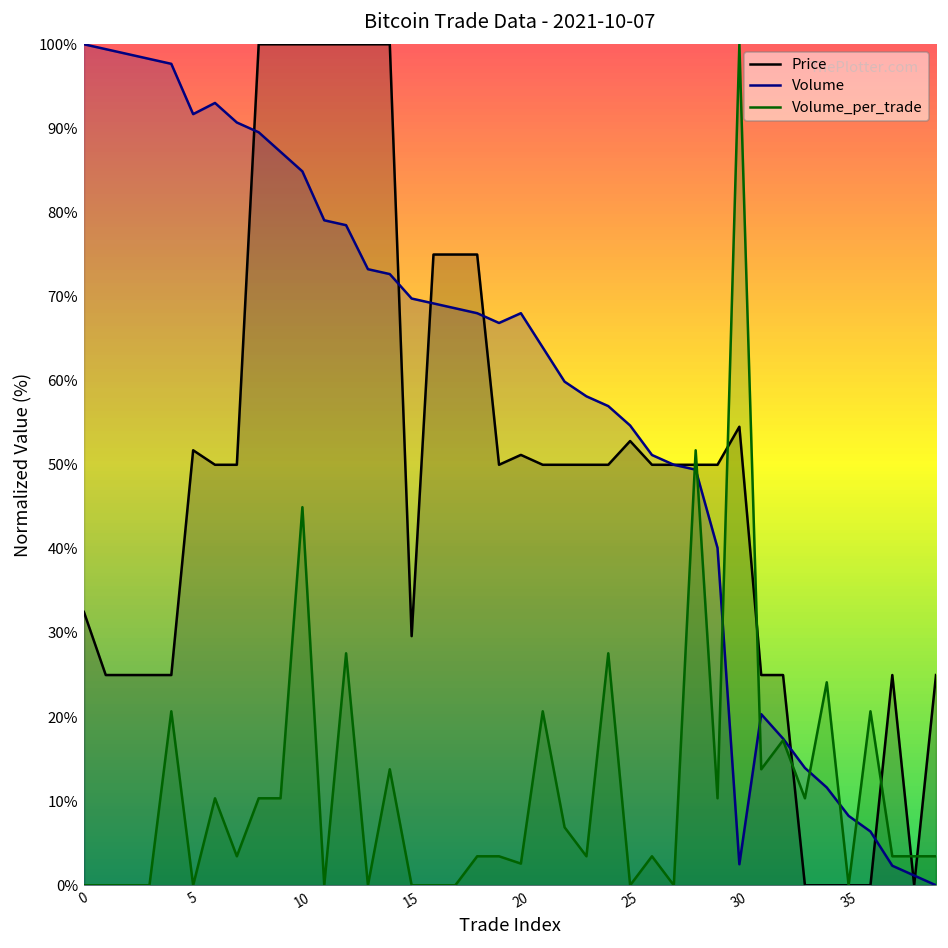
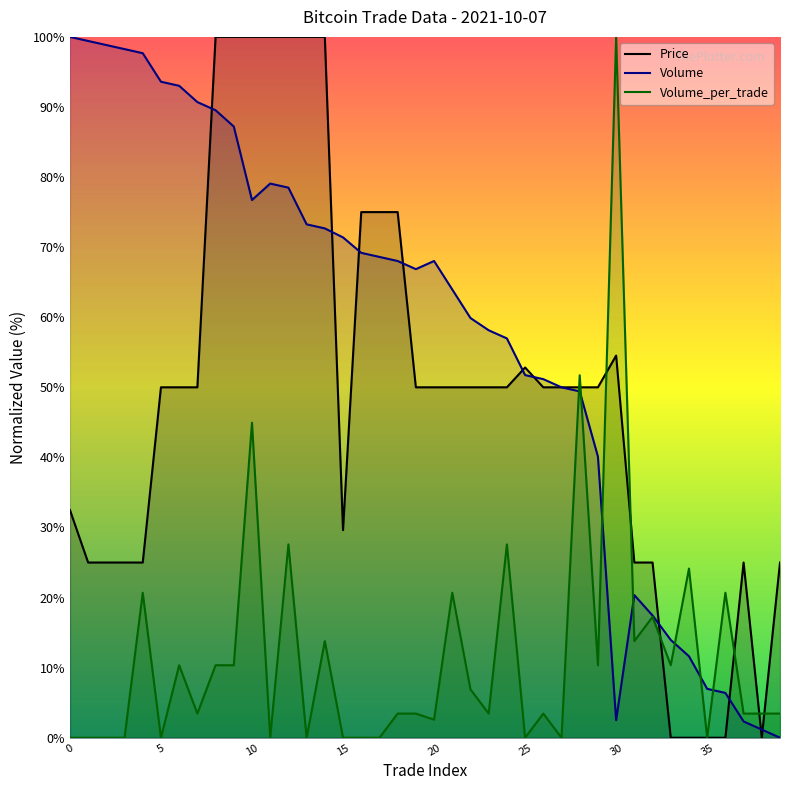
Price, 5: 52% -> 50%
Volume, 5: 92% -> 94%
Volume, 10: 85% -> 77%
Volume, 15: 70% -> 71%
Price, 20: 51% -> 50%
Volume, 25: 55% -> 52%
Volume, 35: 8% -> 7%
